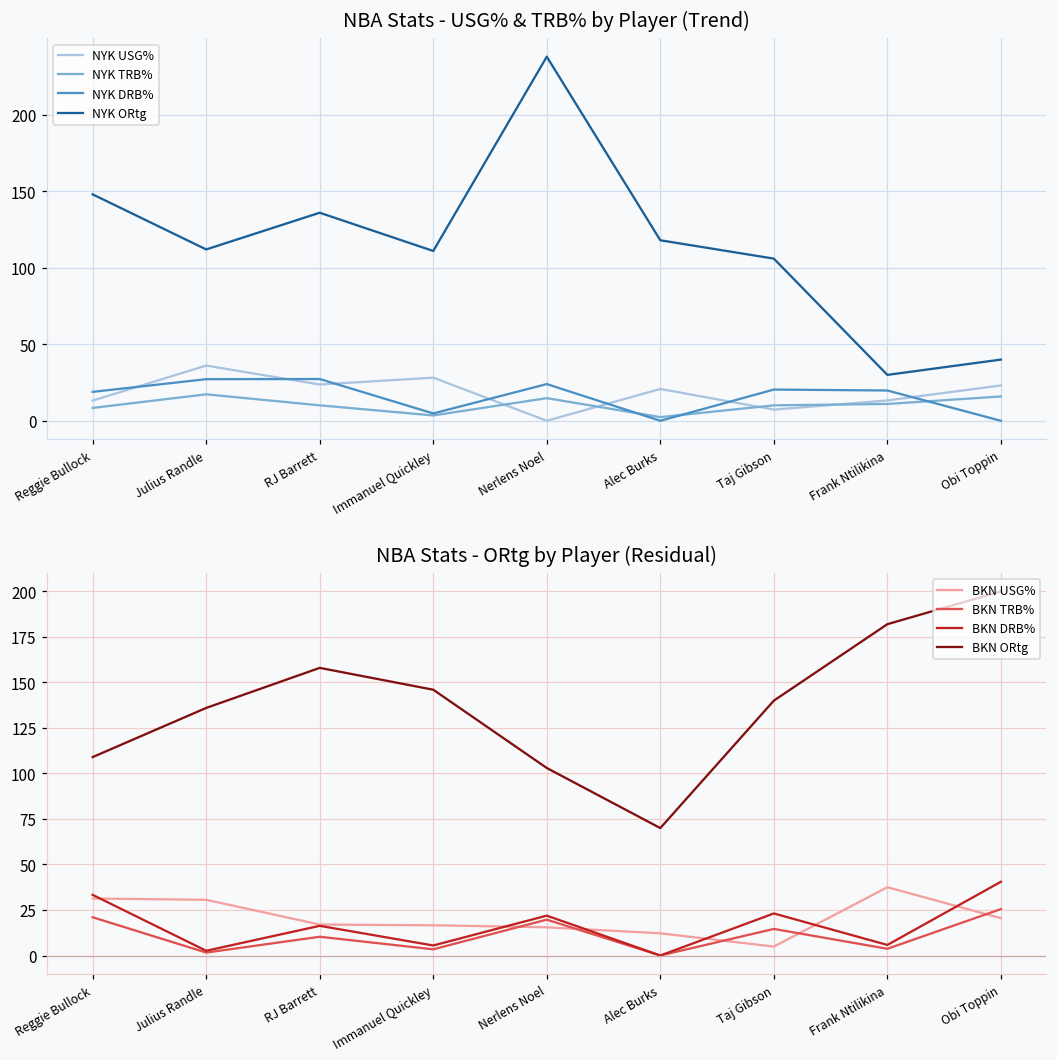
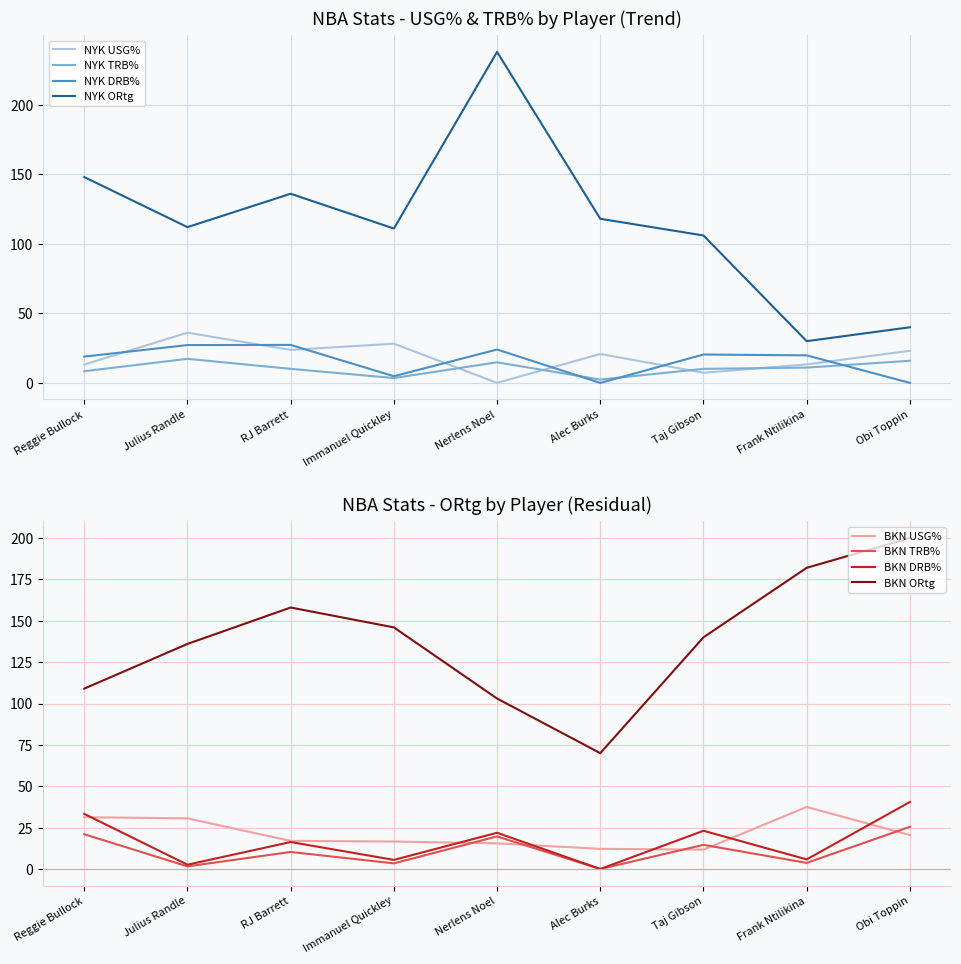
NBA Stats - ORtg by Player (Residual), BKN USG%, Taj Gibson: 5 -> 12
